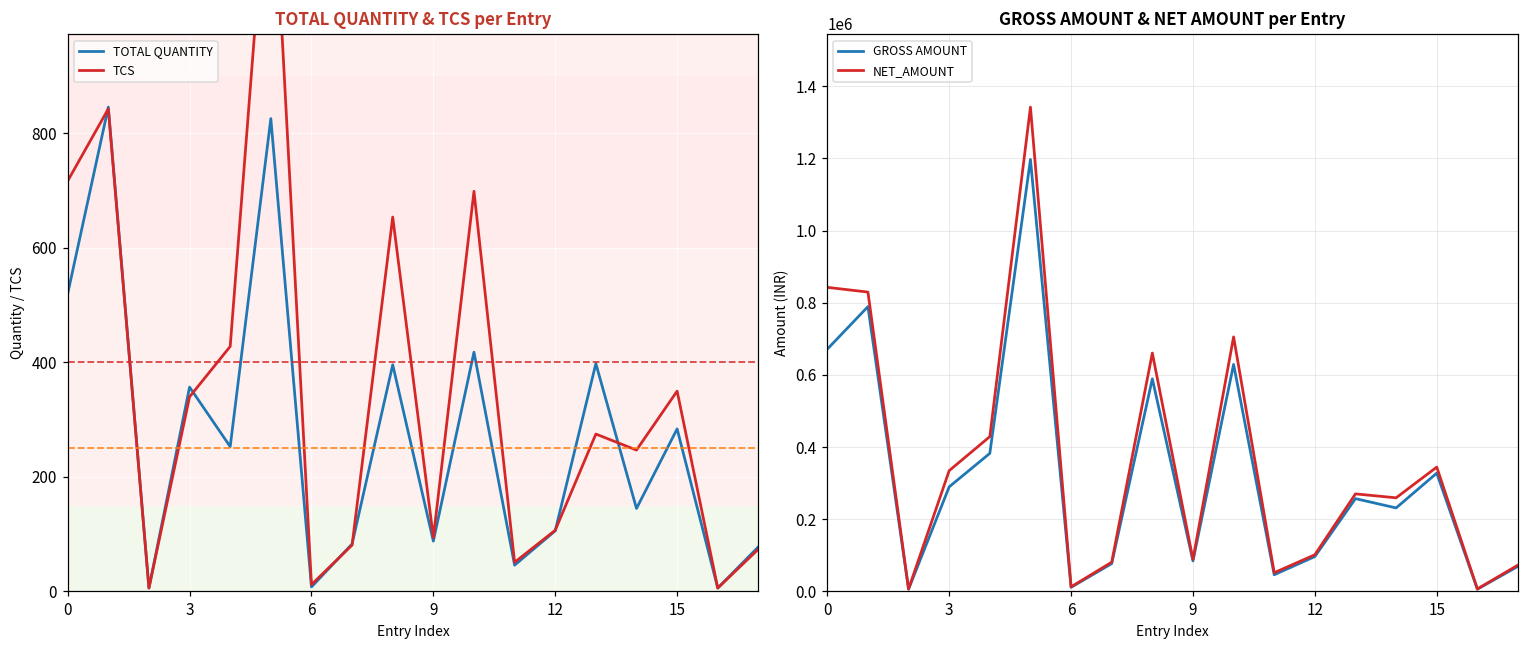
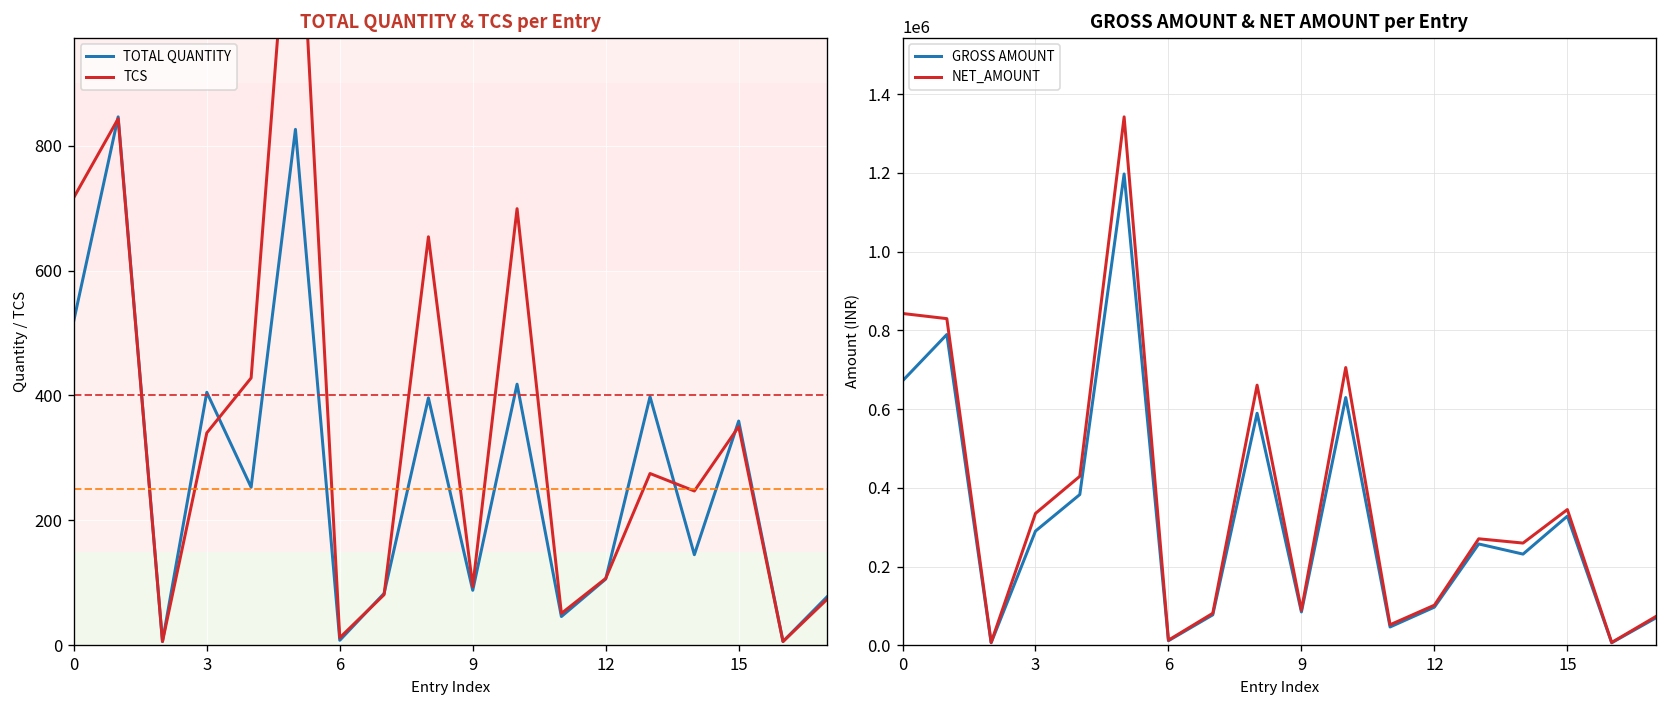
TOTAL QUANTITY & TCS per Entry, TOTAL QUANTITY, 3: 360 -> 410
TOTAL QUANTITY & TCS per Entry, TOTAL QUANTITY, 15: 280 -> 360
